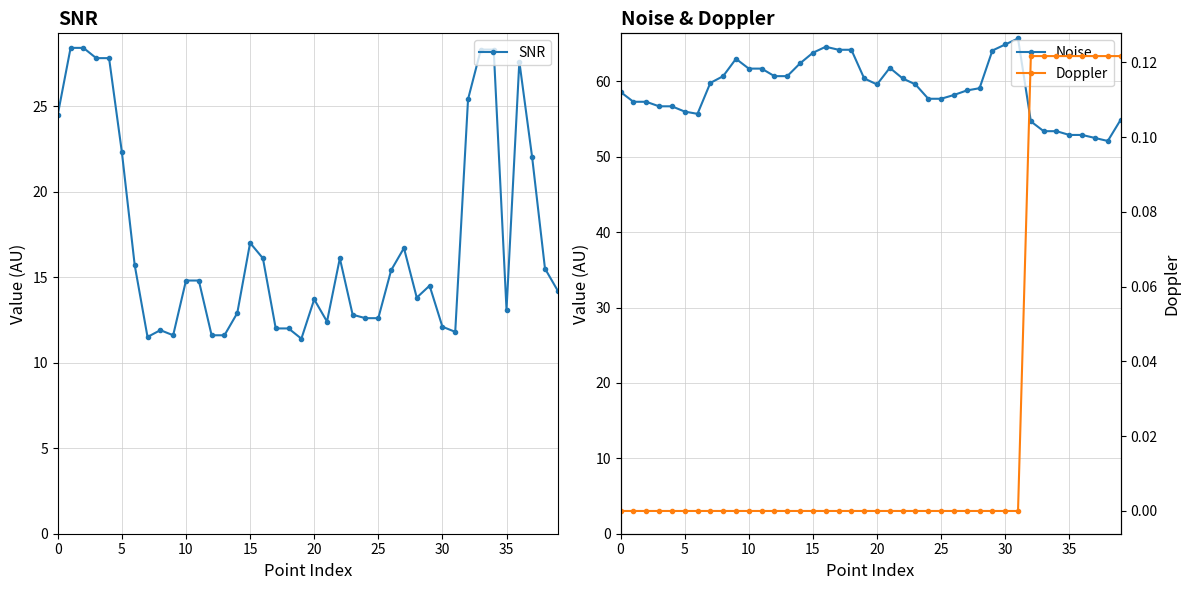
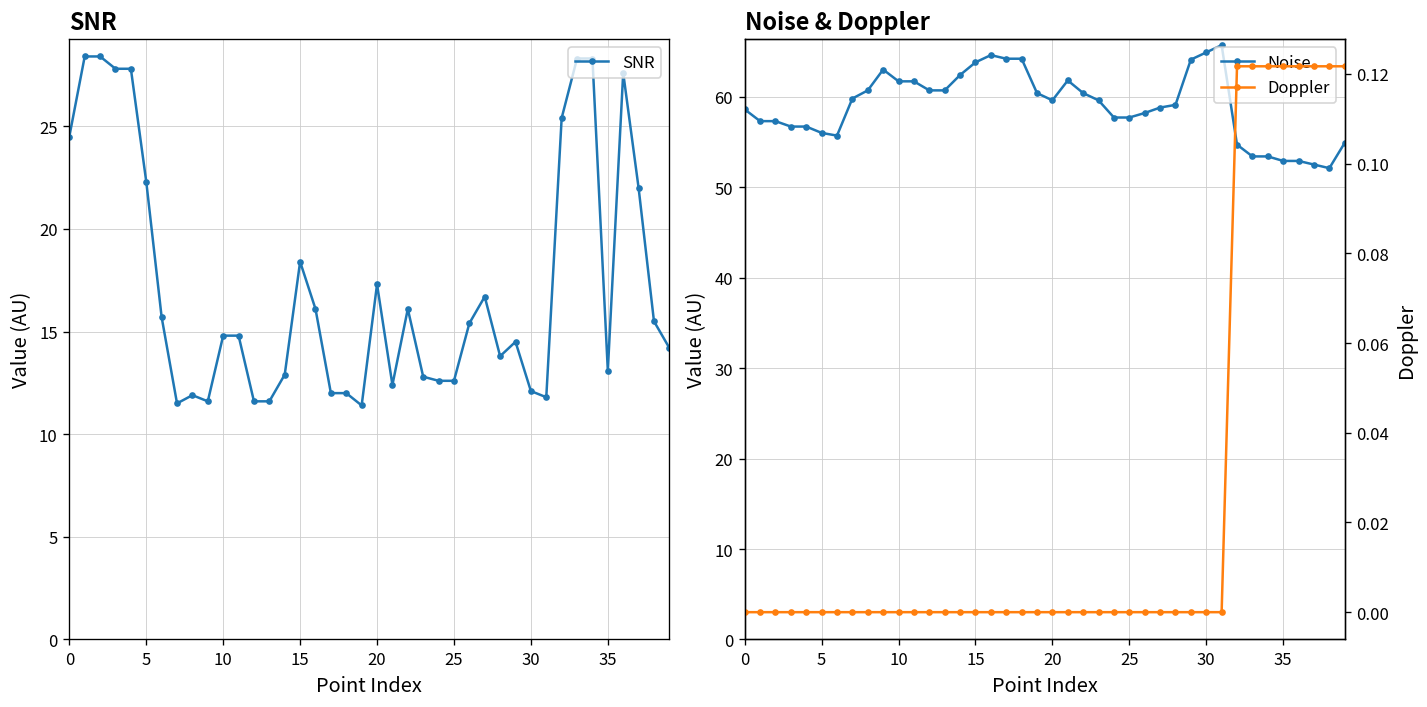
SNR, 15: 17.0 -> 18.4
SNR, 20: 13.7 -> 17.3
